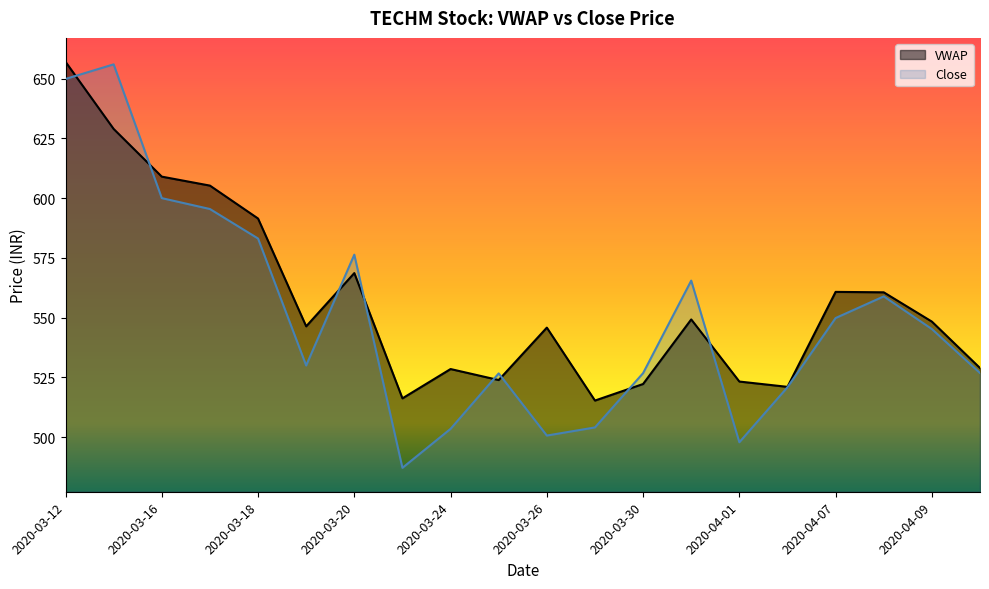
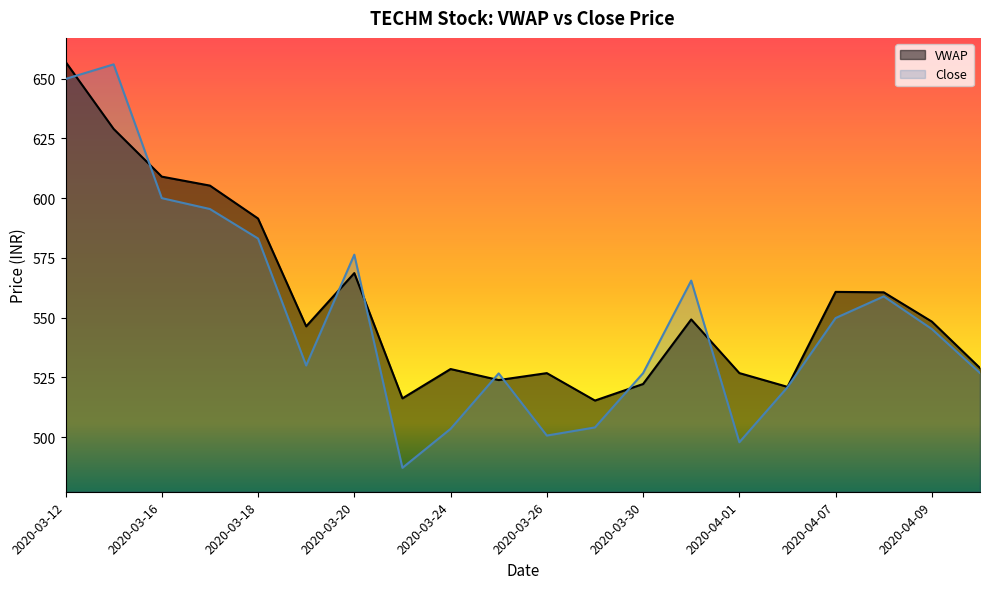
VWAP, 2020-03-26: 546 -> 527
VWAP, 2020-04-01: 523 -> 527
